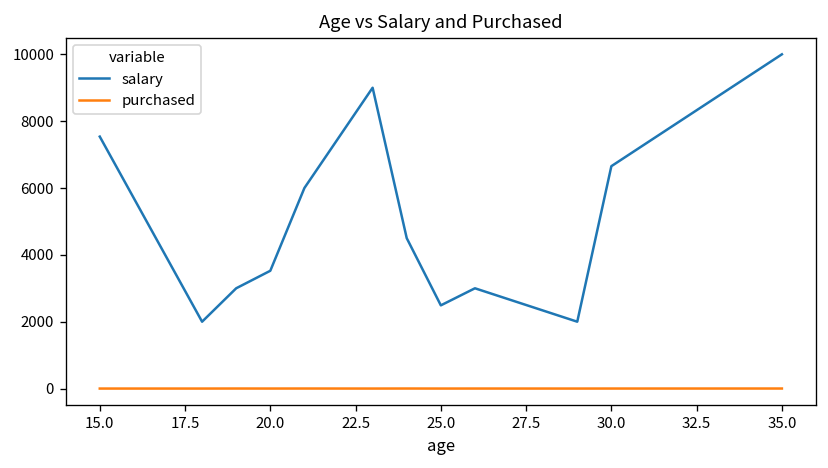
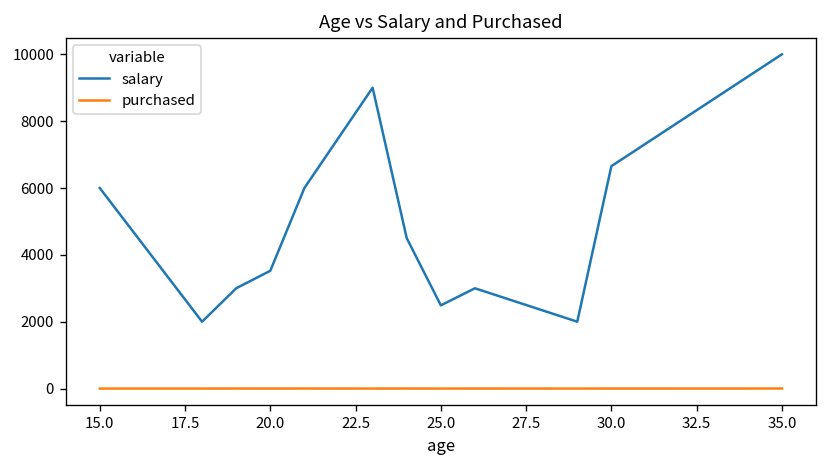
salary, 15.0: 7500 -> 6000
